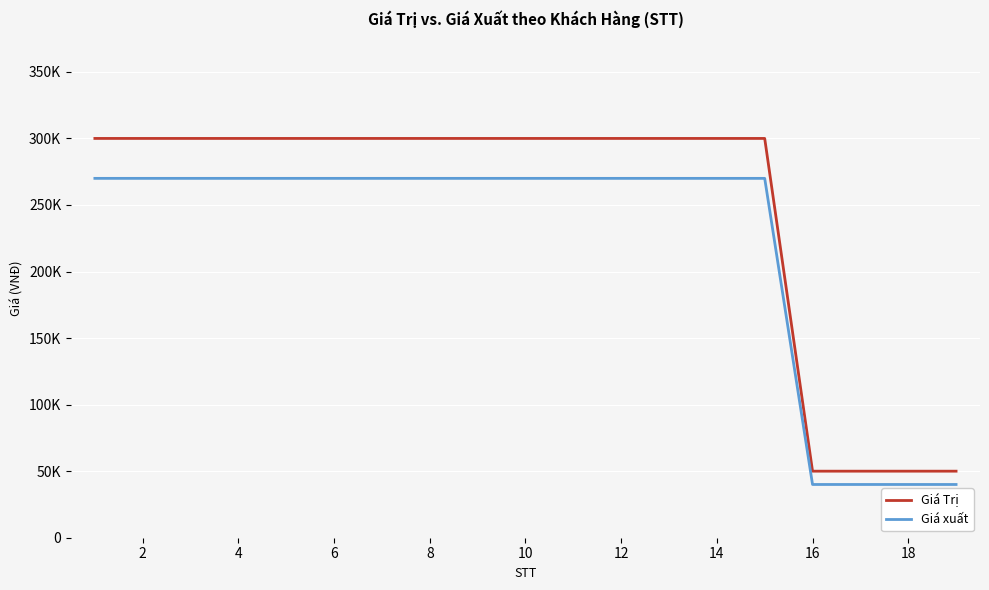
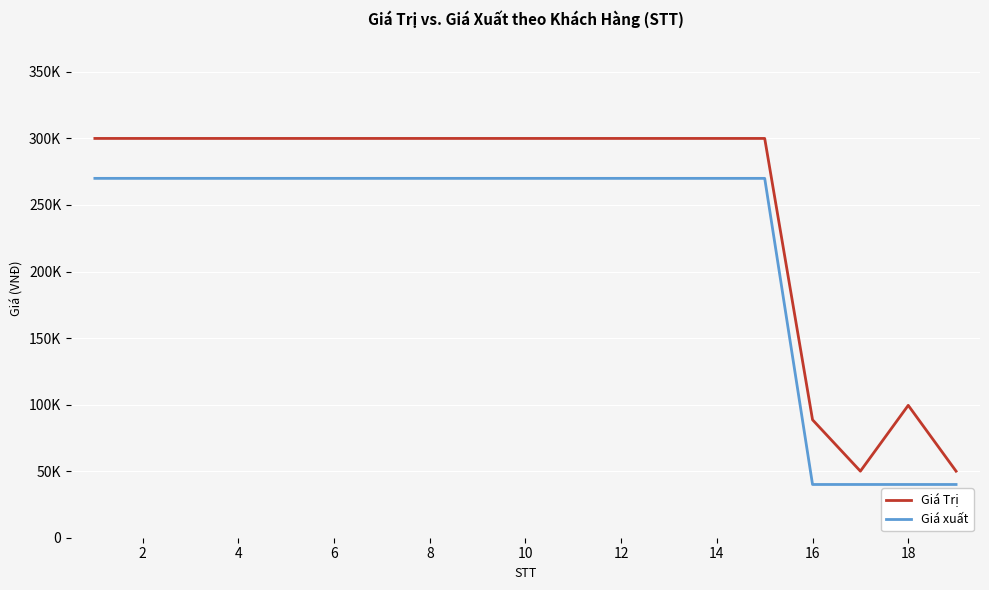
Giá Trị, 16: 50000 -> 89000
Giá Trị, 18: 50000 -> 99000
